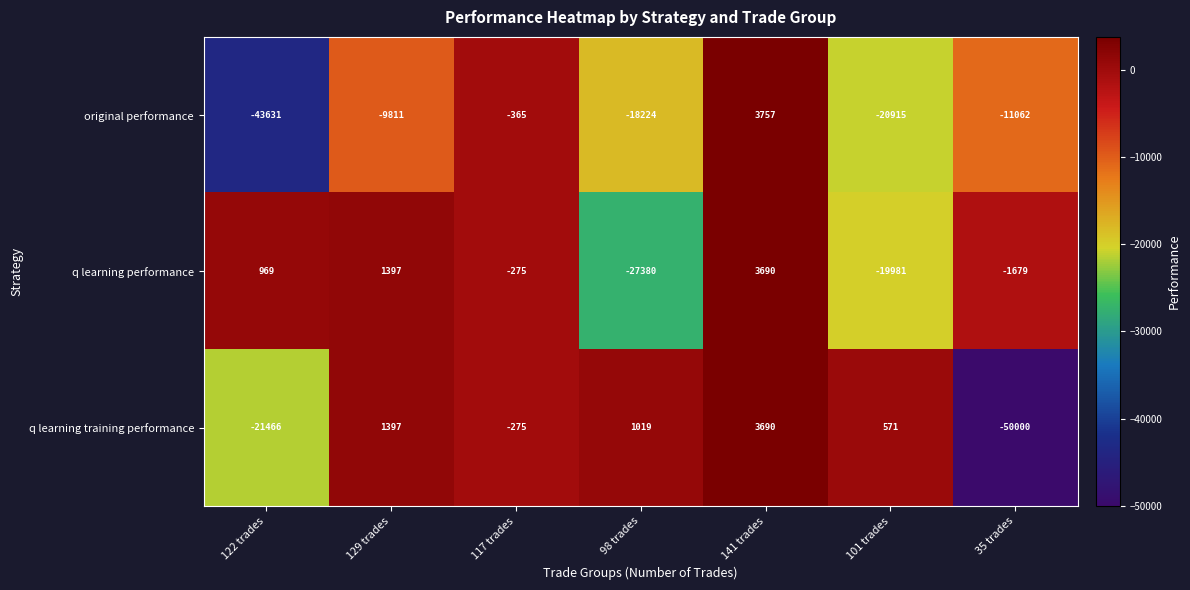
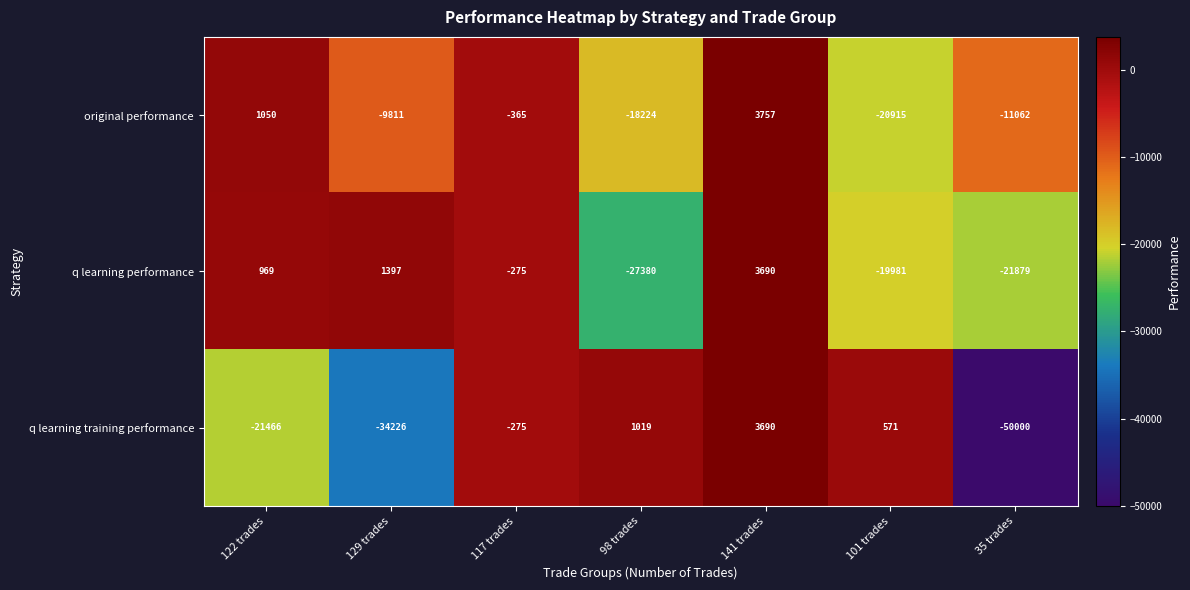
original performance, 122 trades: -43631 -> 1050
q learning performance, 35 trades: -1679 -> -21879
q learning training performance, 129 trades: 1397 -> -34226
